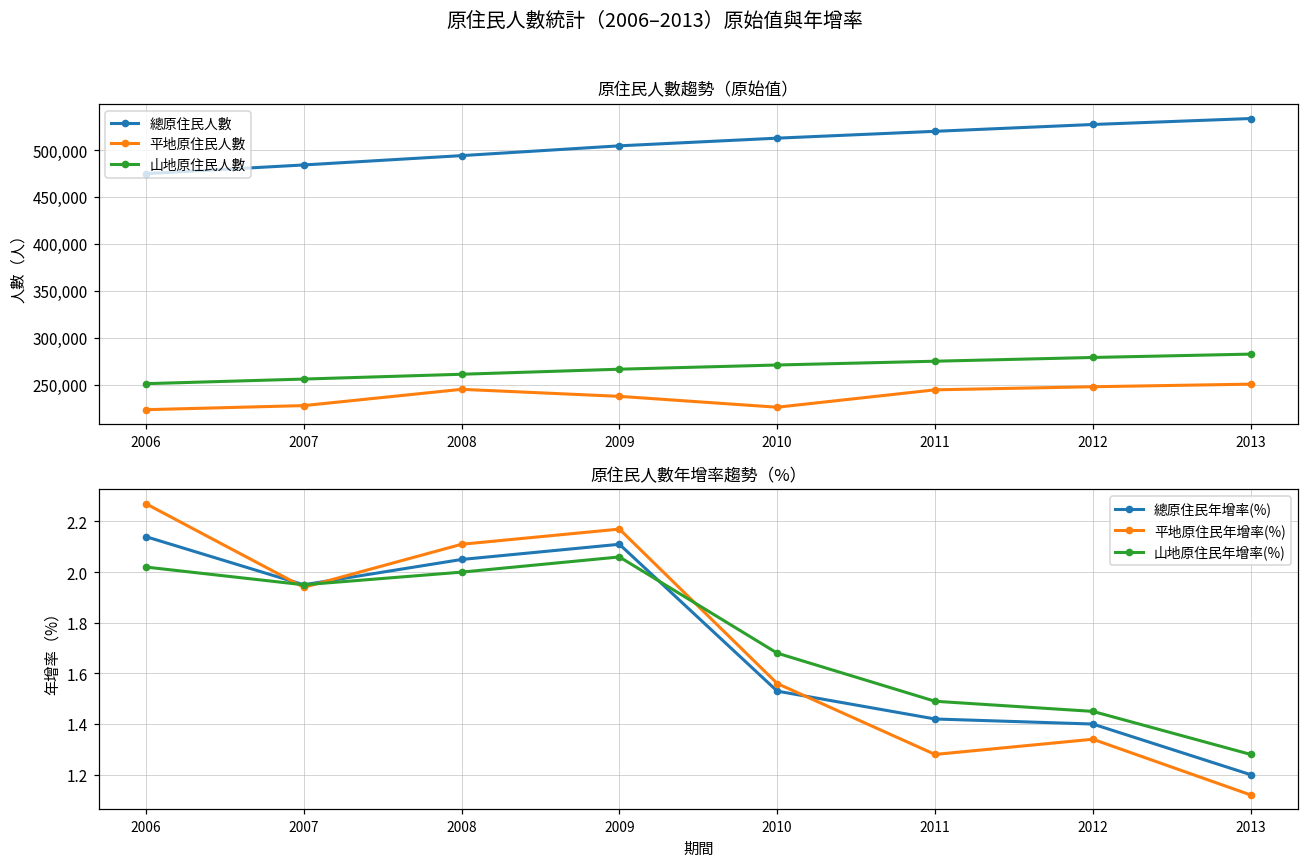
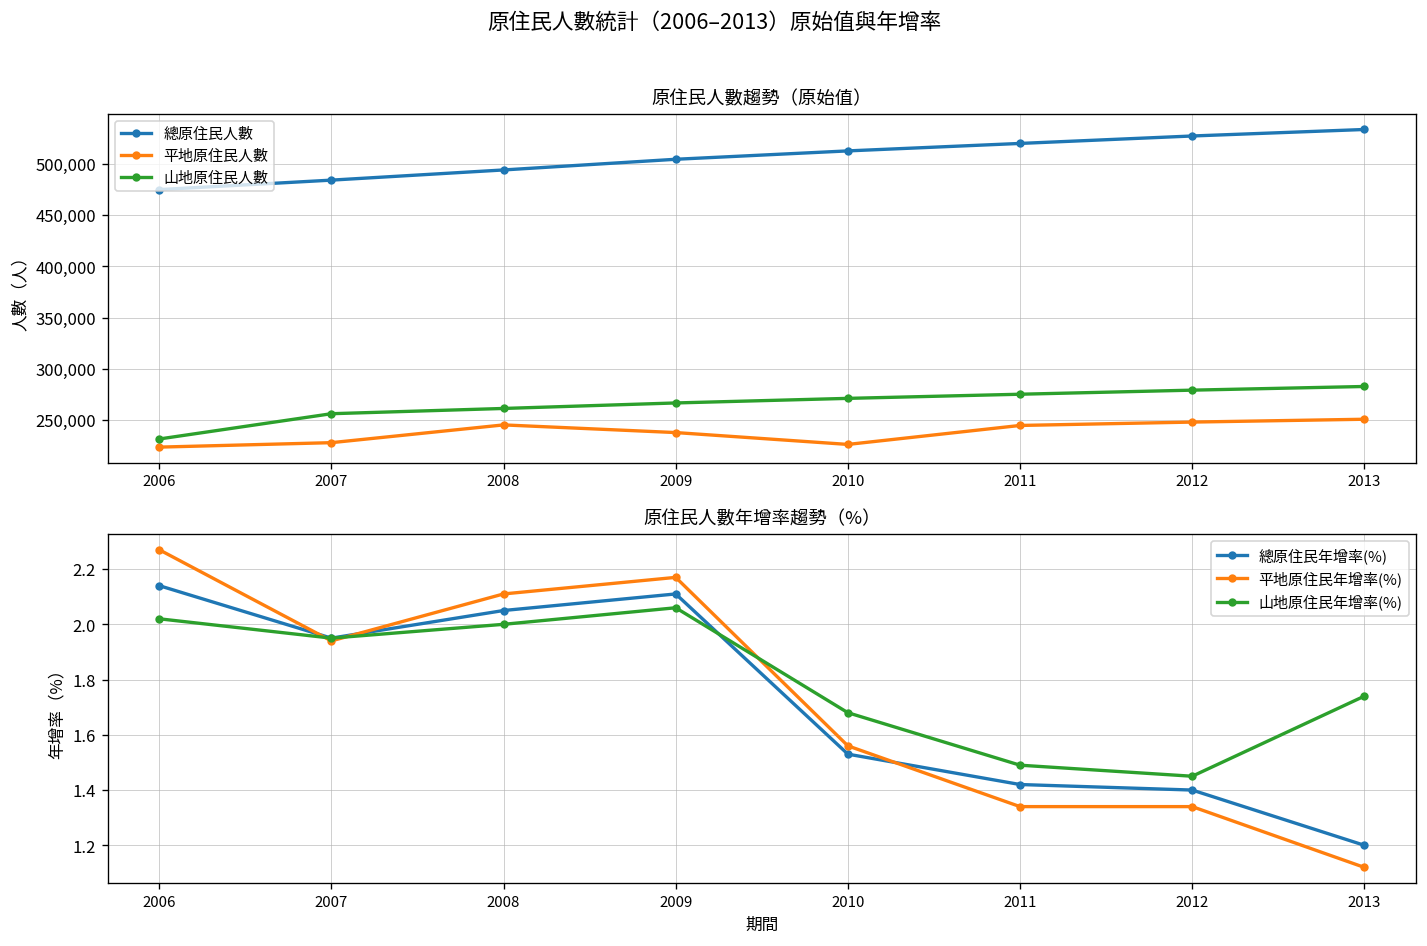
原住民人數趨勢（原始值）, 山地原住民人數, 2006: 250,000 -> 230,000
原住民人數年增率趨勢（%）, 平地原住民年增率(%), 2011: 1.28 -> 1.34
原住民人數年增率趨勢（%）, 山地原住民年增率(%), 2013: 1.28 -> 1.74
